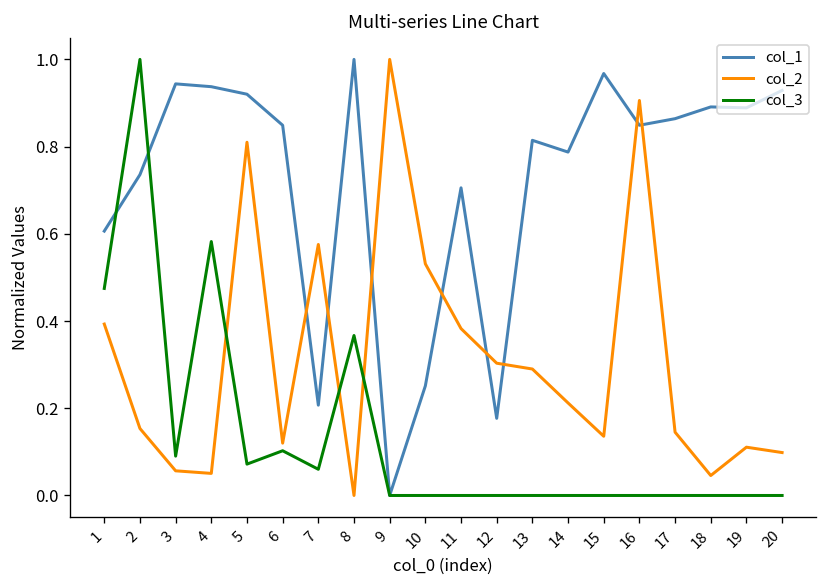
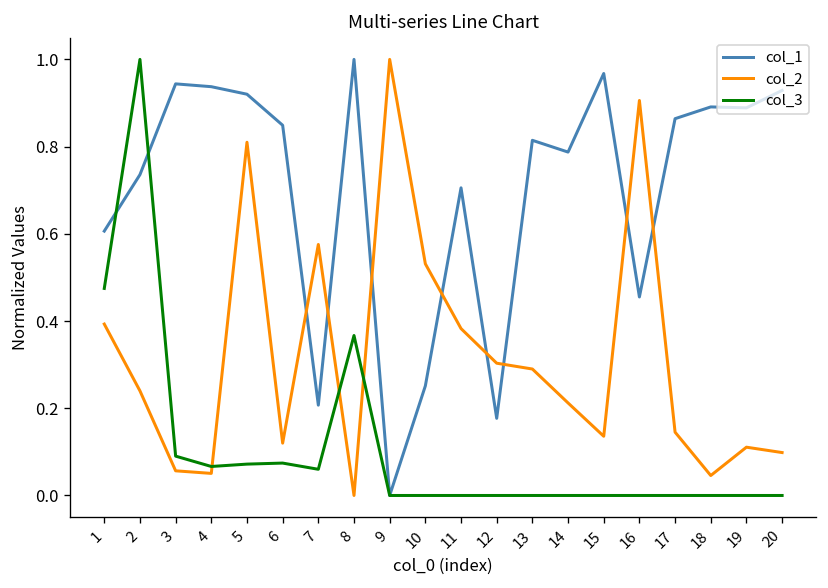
col_2, 2: 0.15 -> 0.24
col_3, 4: 0.58 -> 0.07
col_3, 6: 0.10 -> 0.07
col_1, 16: 0.85 -> 0.46
